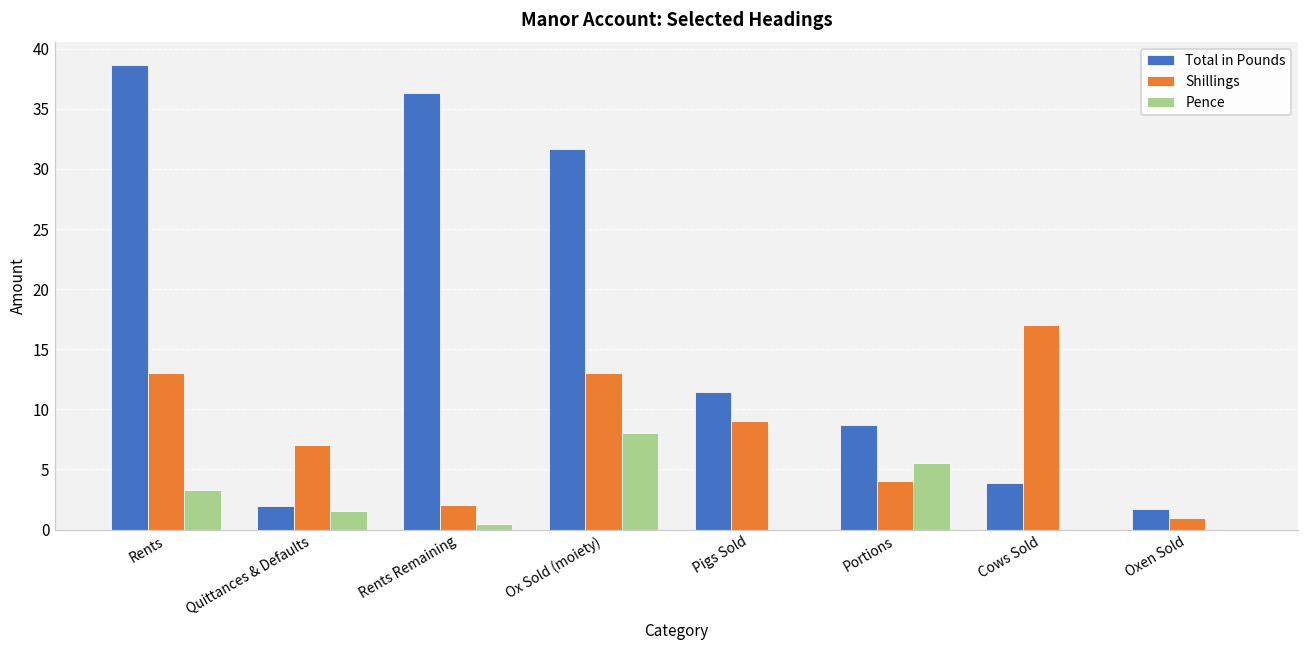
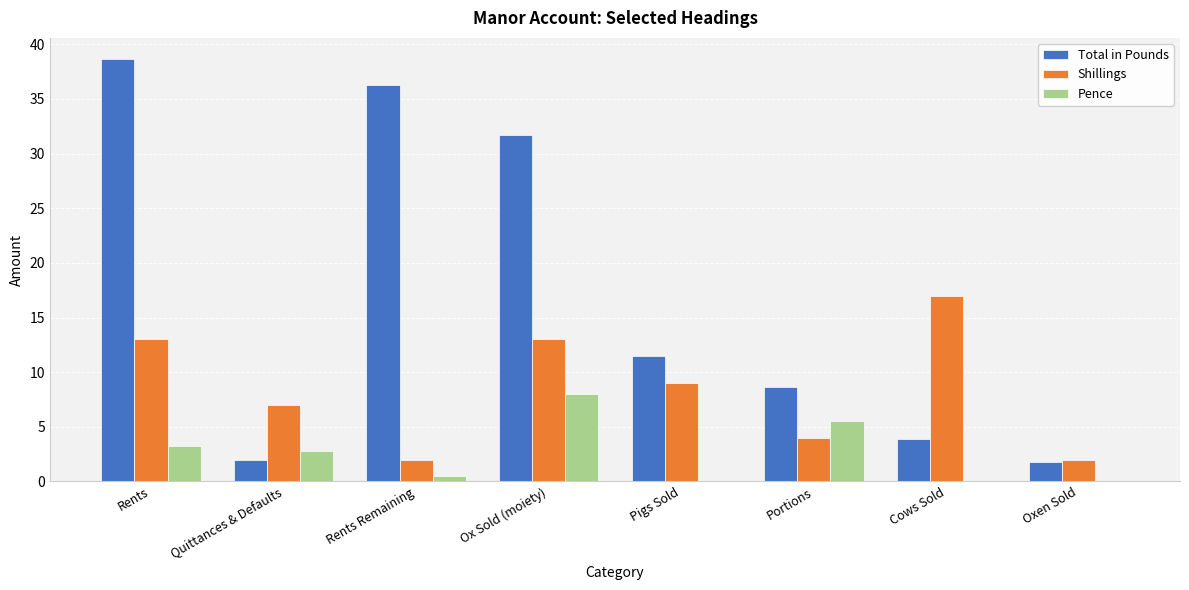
Pence, Quittances & Defaults: 1.5 -> 2.8
Shillings, Oxen Sold: 1 -> 2
